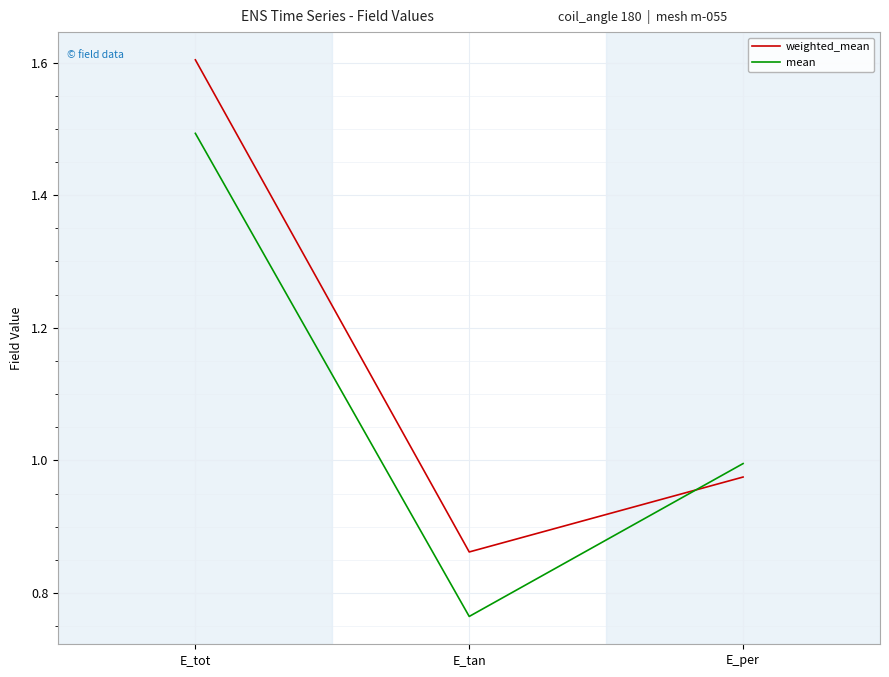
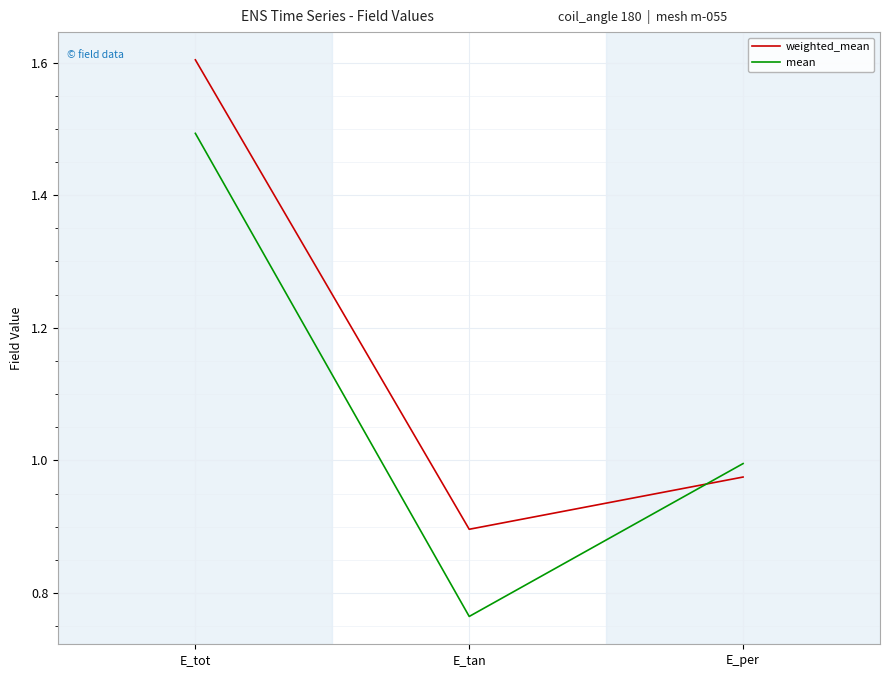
weighted_mean, E_tan: 0.86 -> 0.90
